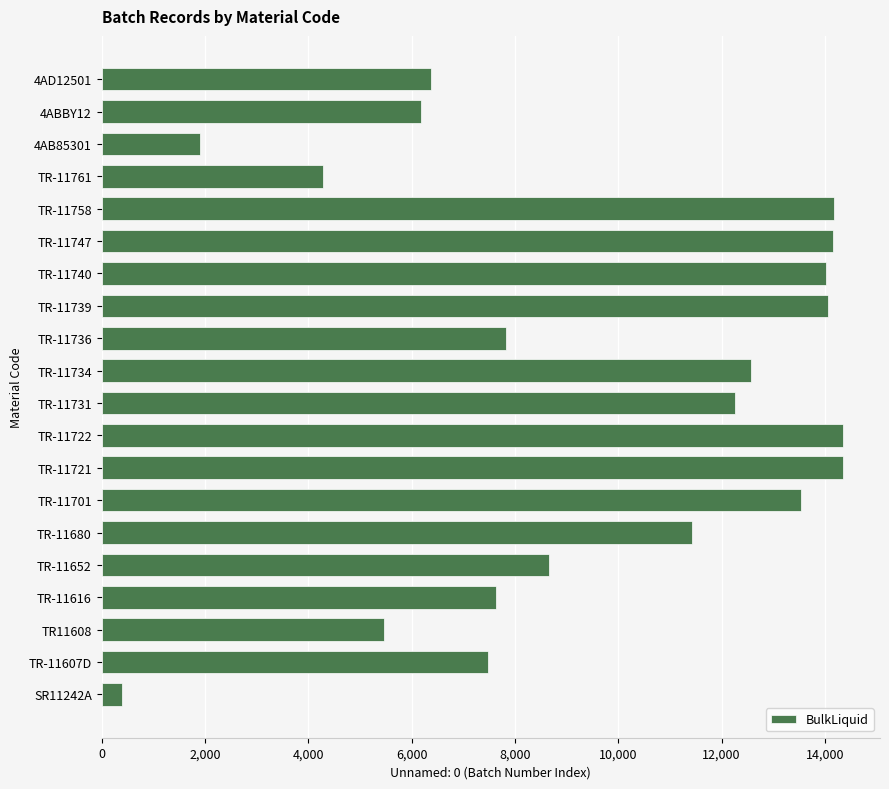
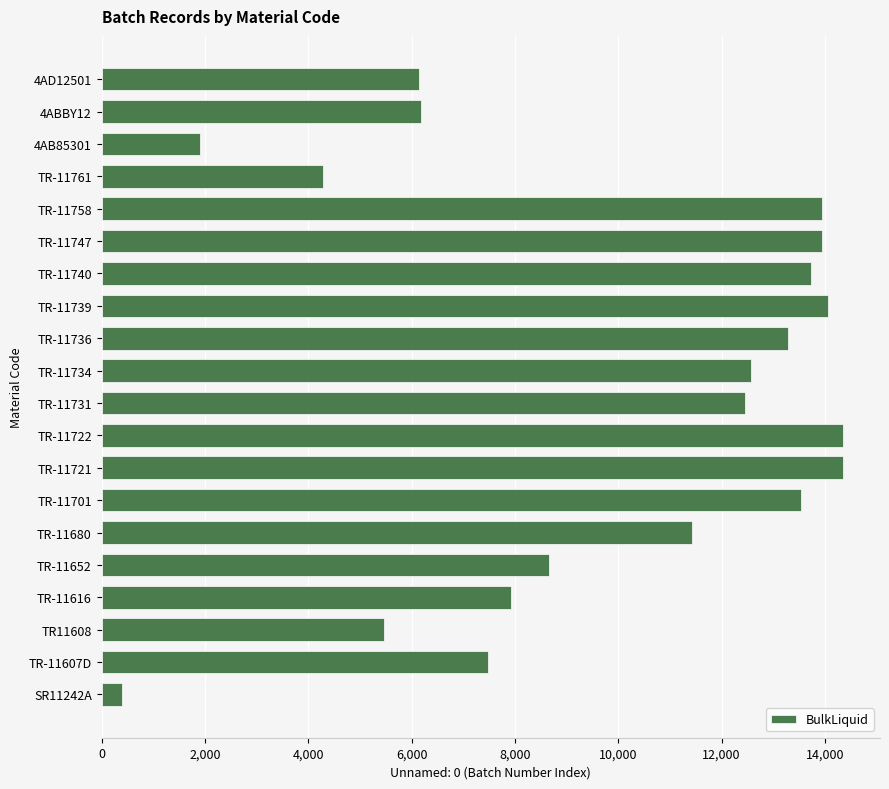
4AD12501: 6,400 -> 6,200
TR-11758: 14,200 -> 13,900
TR-11747: 14,200 -> 13,900
TR-11740: 14,000 -> 13,700
TR-11736: 7,800 -> 13,300
TR-11731: 12,300 -> 12,500
TR-11616: 7,600 -> 7,900
